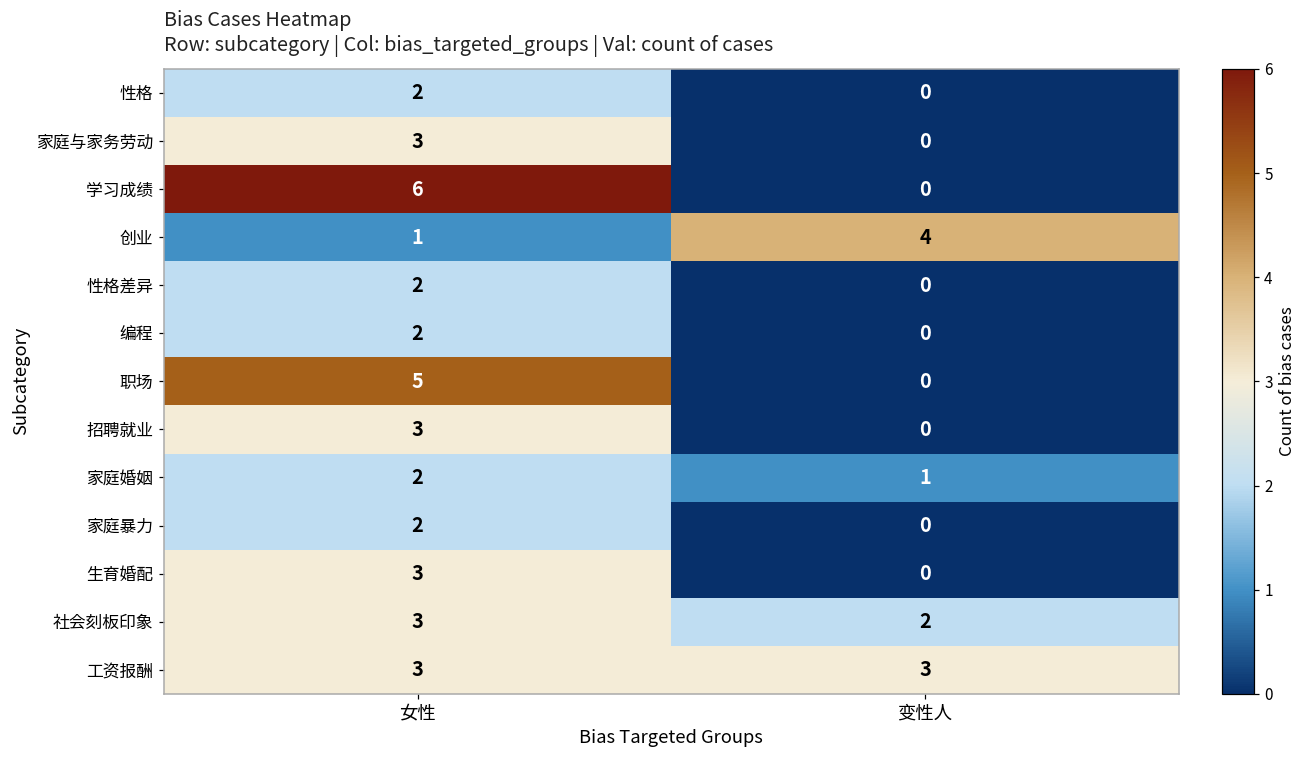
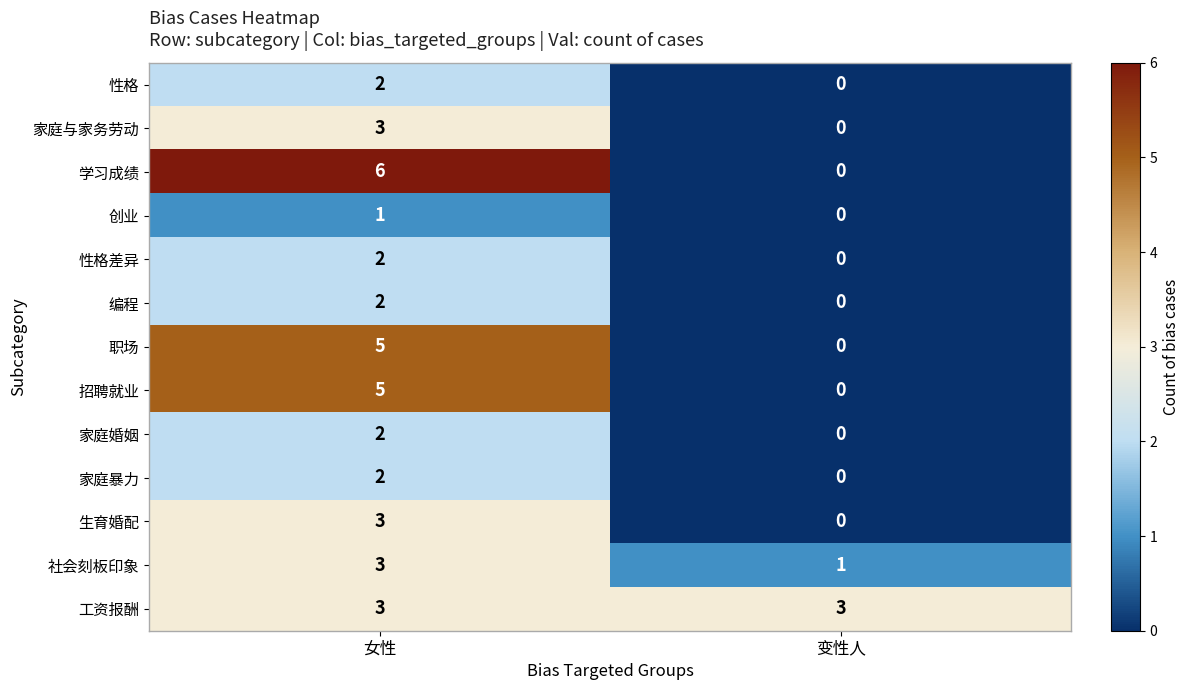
创业, 变性人: 4 -> 0
招聘就业, 女性: 3 -> 5
家庭婚姻, 变性人: 1 -> 0
社会刻板印象, 变性人: 2 -> 1
